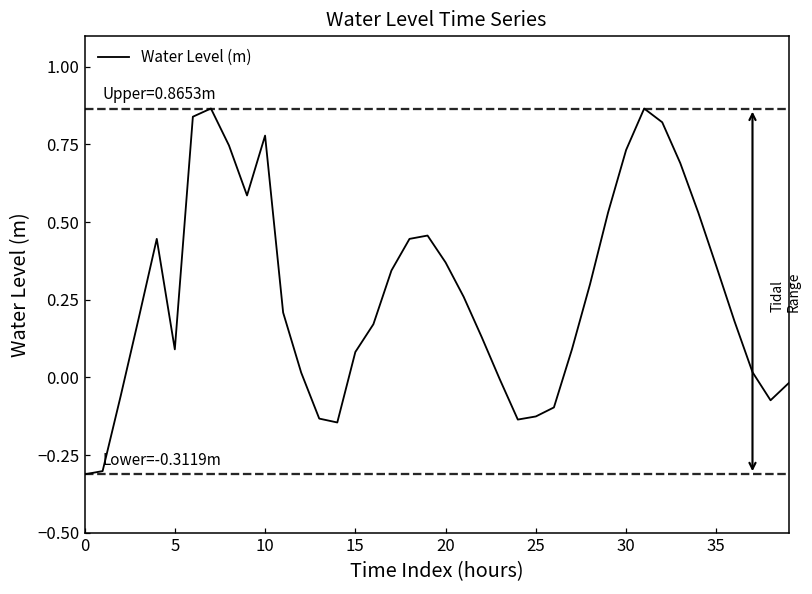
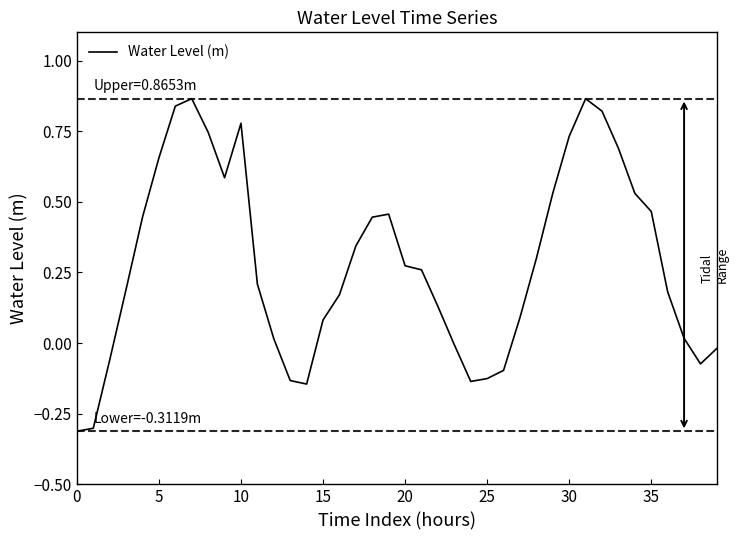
5: 0.09 -> 0.66
20: 0.37 -> 0.27
35: 0.36 -> 0.47
